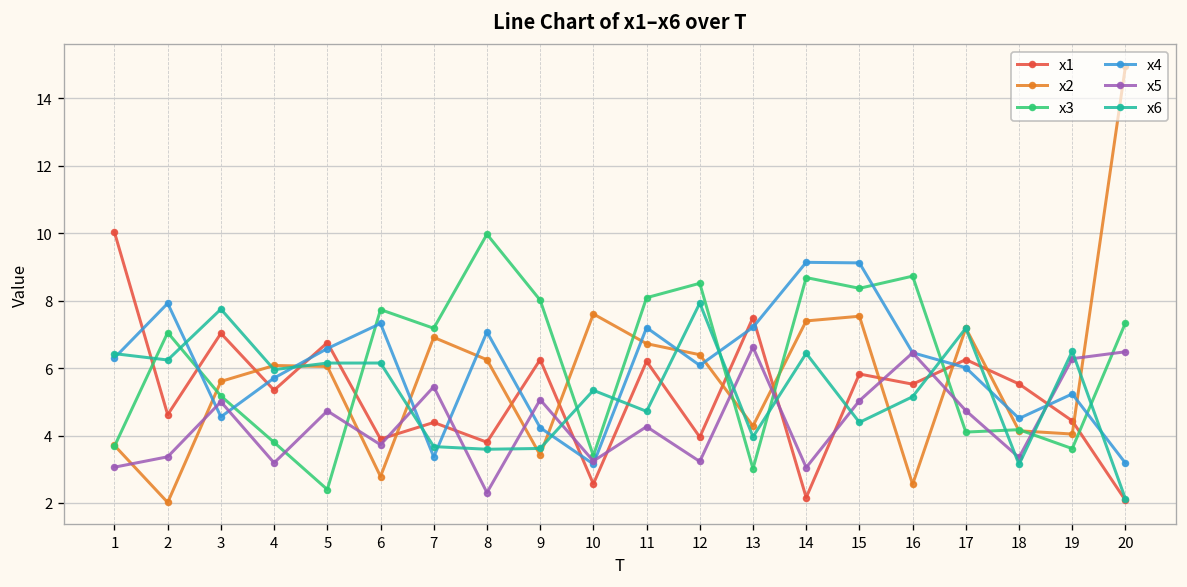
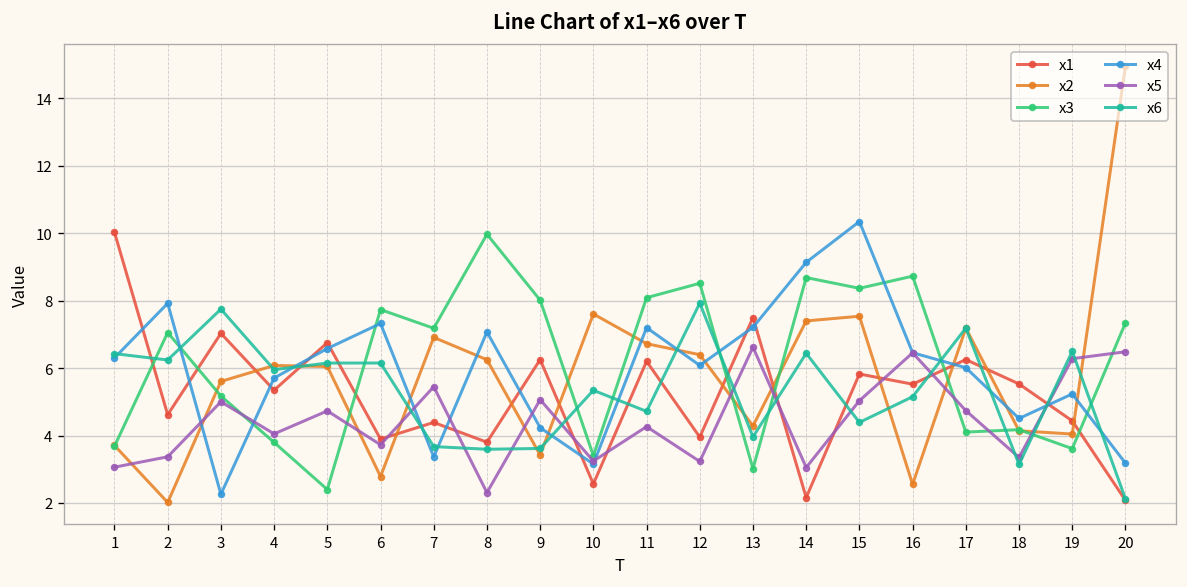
x4, 3: 4.6 -> 2.3
x5, 4: 3.2 -> 4.0
x4, 15: 9.1 -> 10.3
